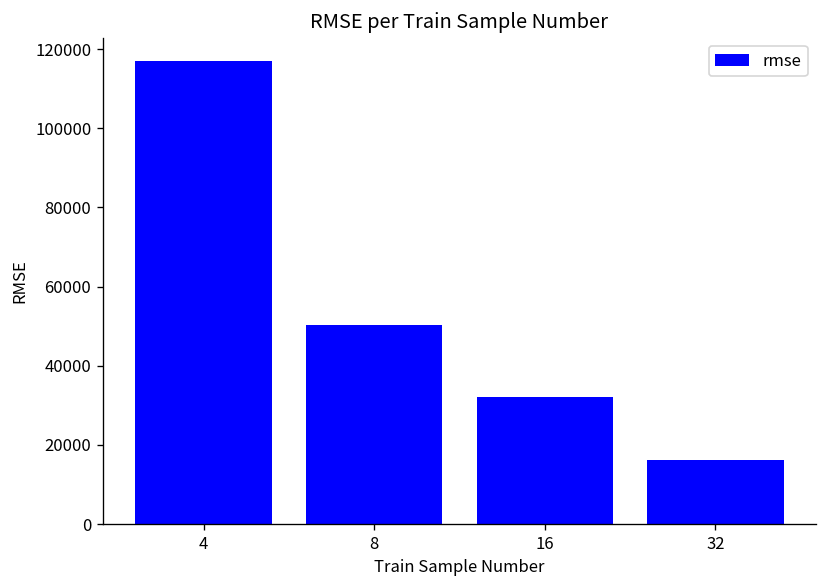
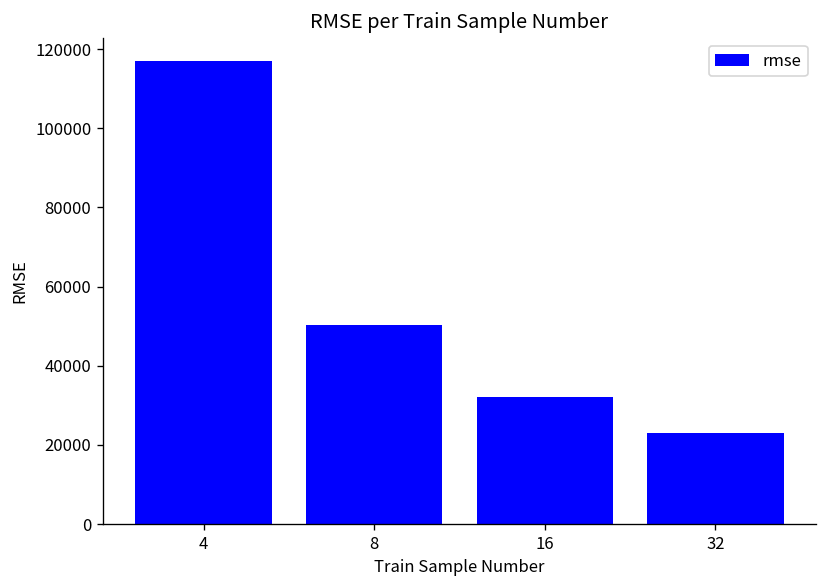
32: 16000 -> 23000
